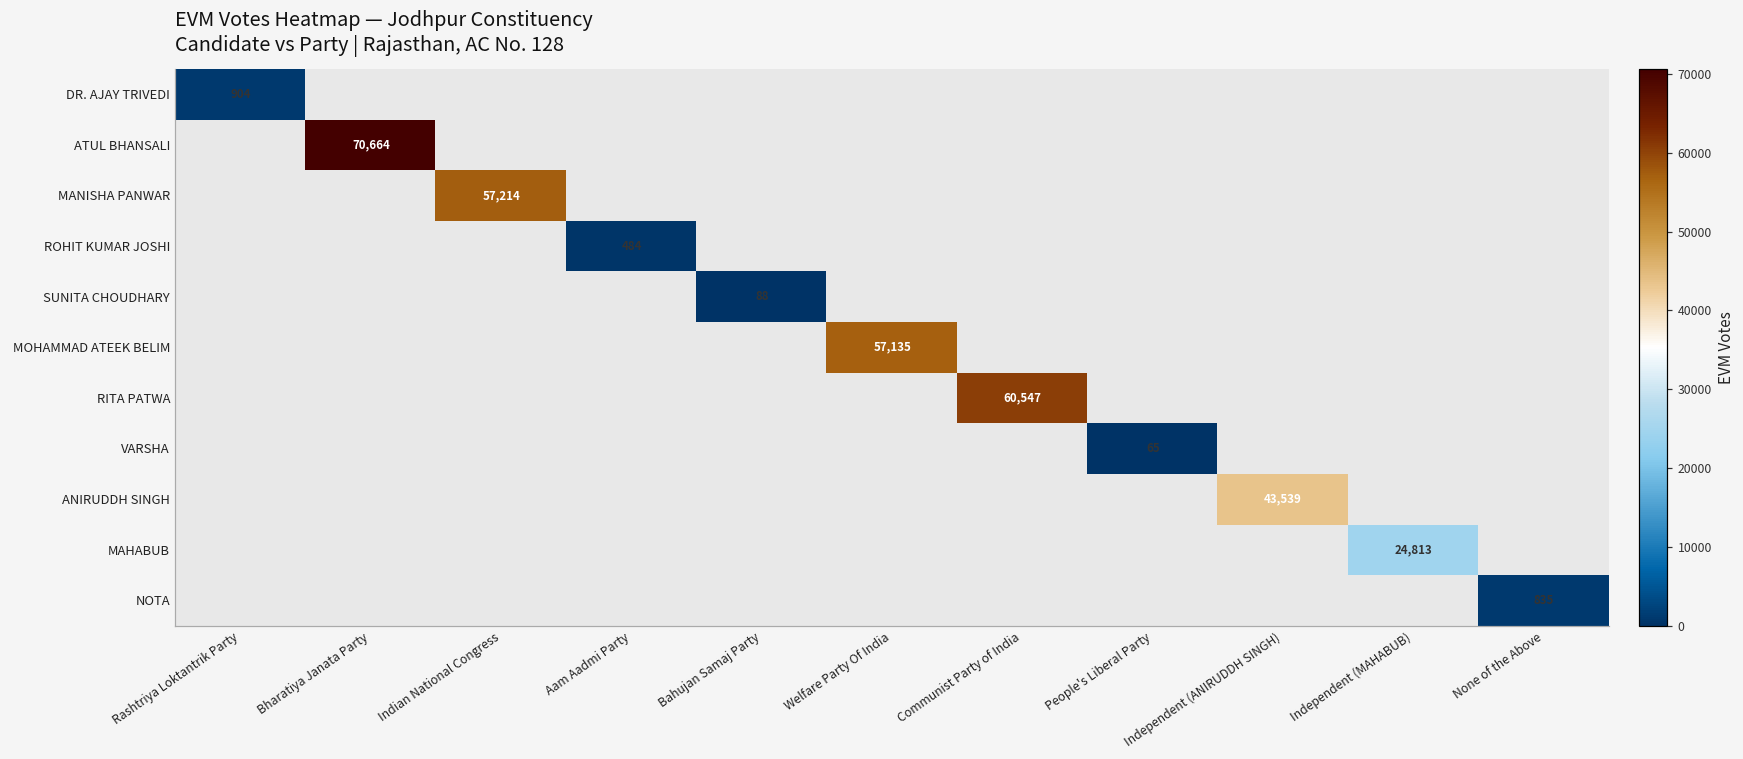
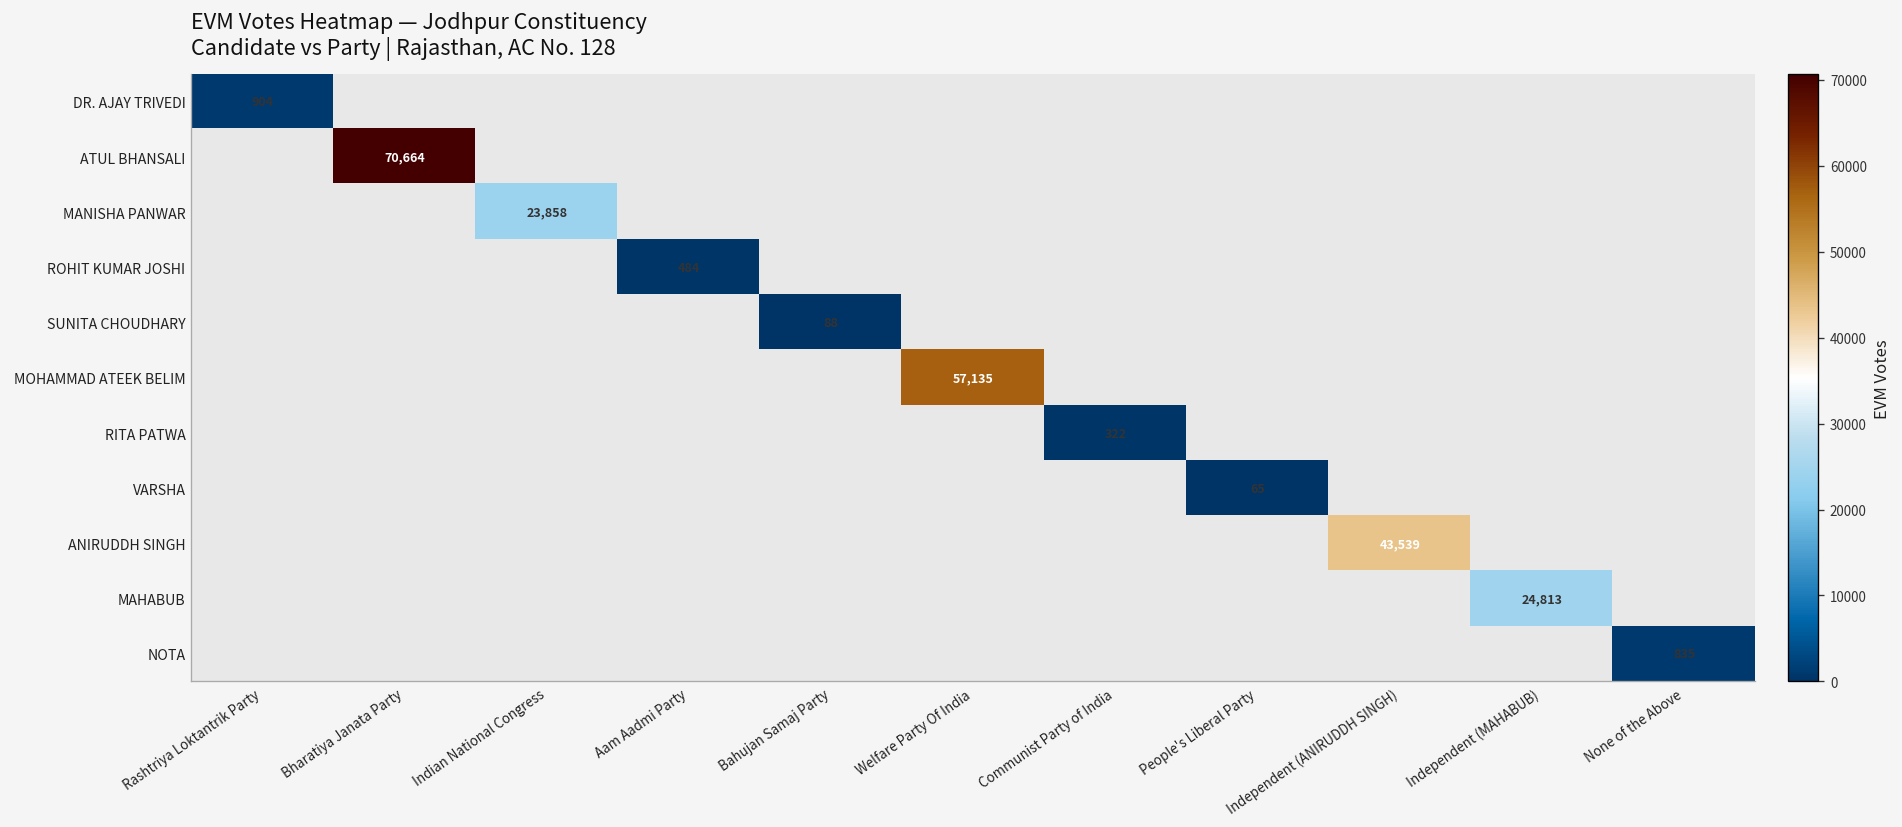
MANISHA PANWAR, Indian National Congress: 57,214 -> 23,858
RITA PATWA, Communist Party of India: 60,547 -> 322
